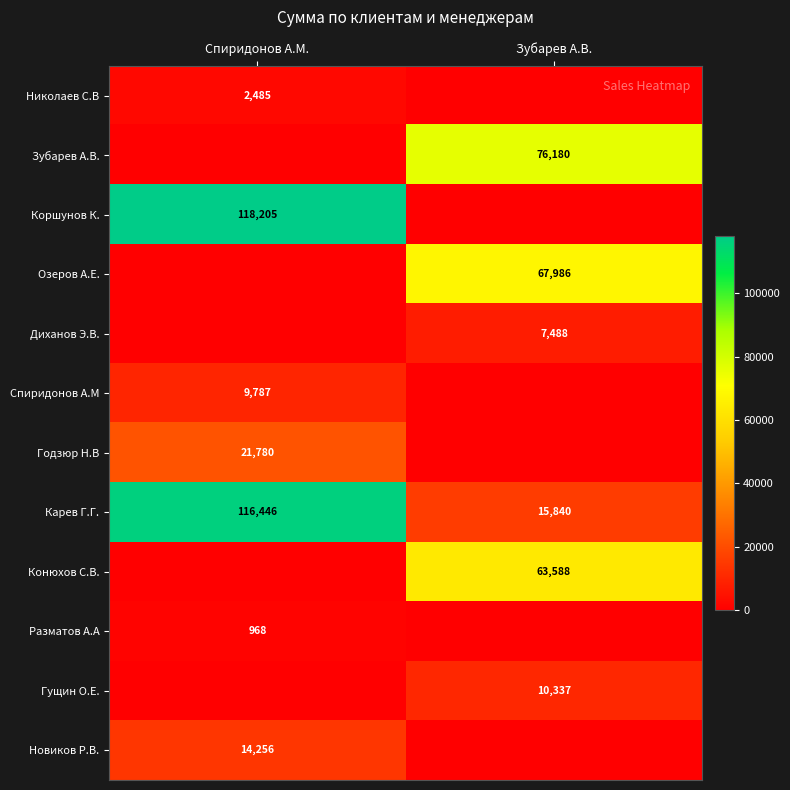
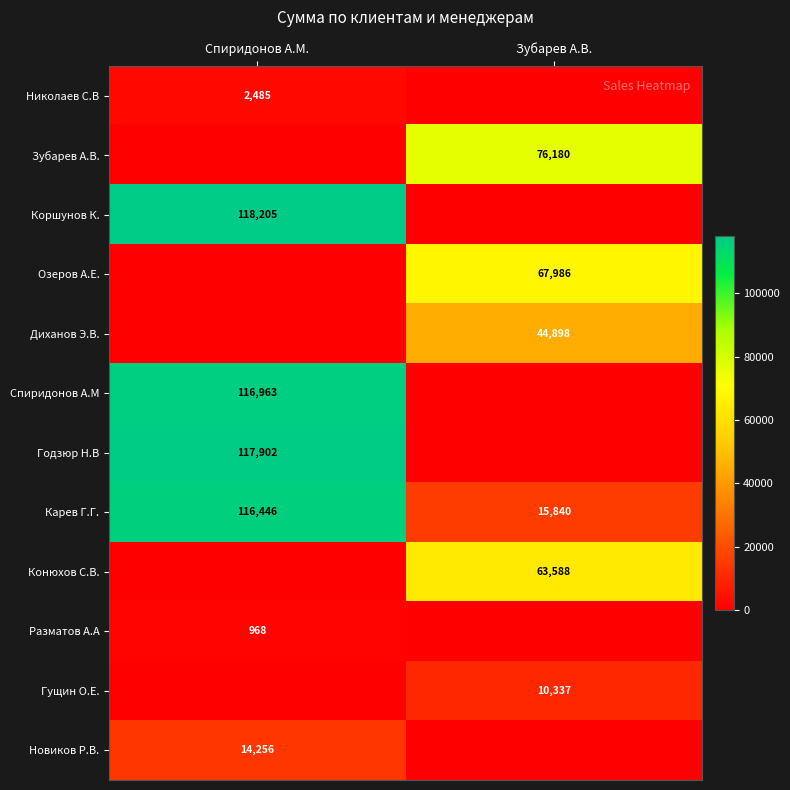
Диханов Э.В., Зубарев А.В.: 7,488 -> 44,898
Спиридонов А.М, Спиридонов А.М.: 9,787 -> 116,963
Годзюр Н.В, Спиридонов А.М.: 21,780 -> 117,902
